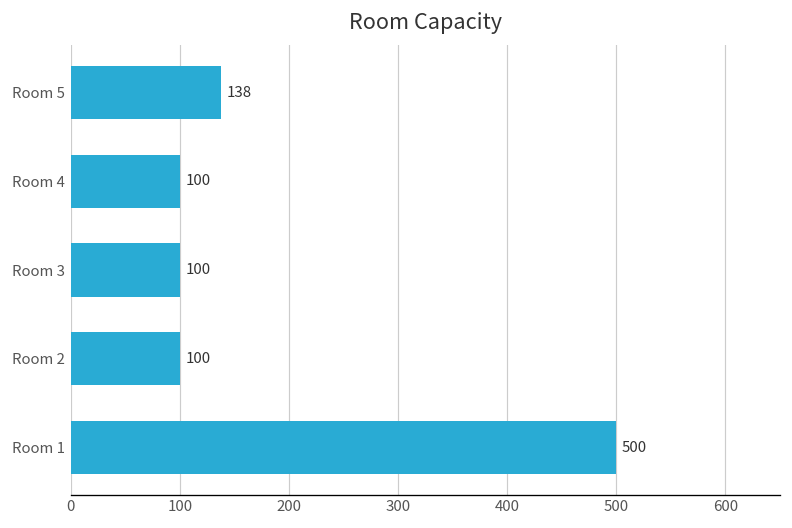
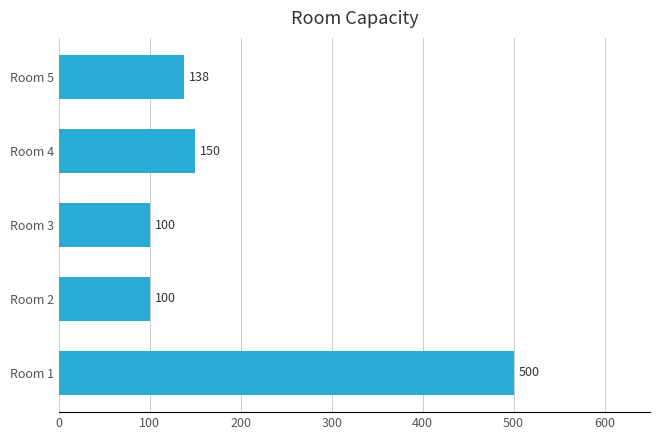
Room 4: 100 -> 150
